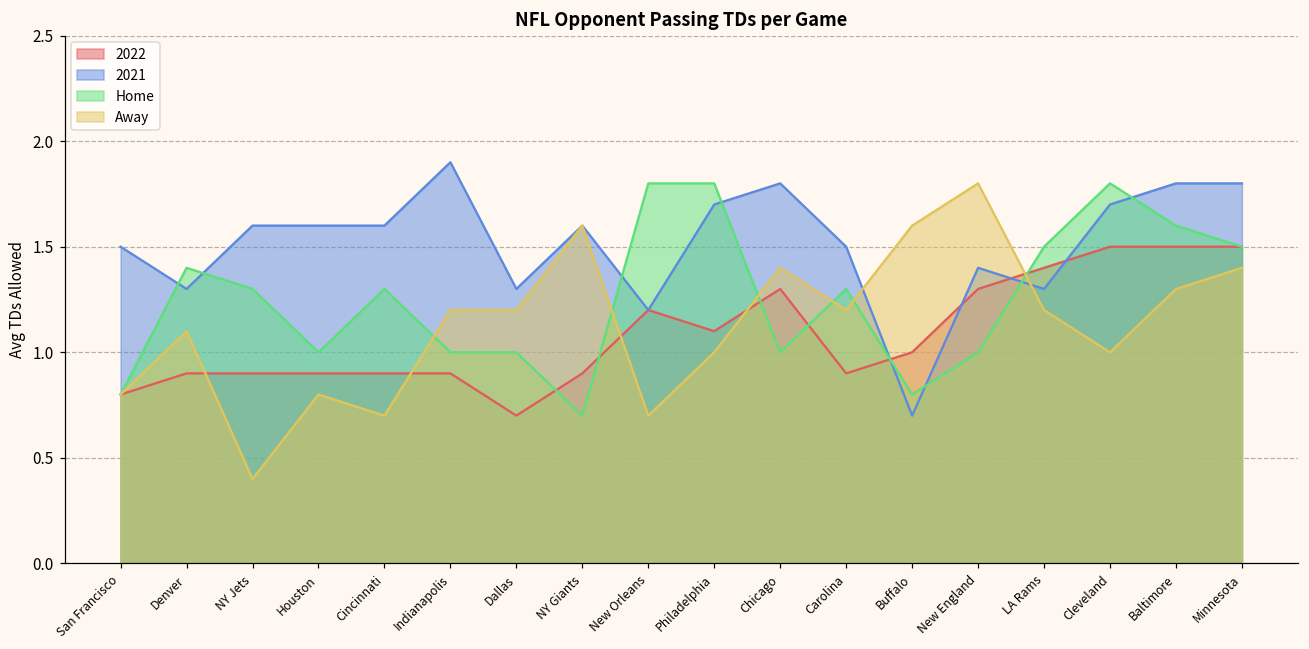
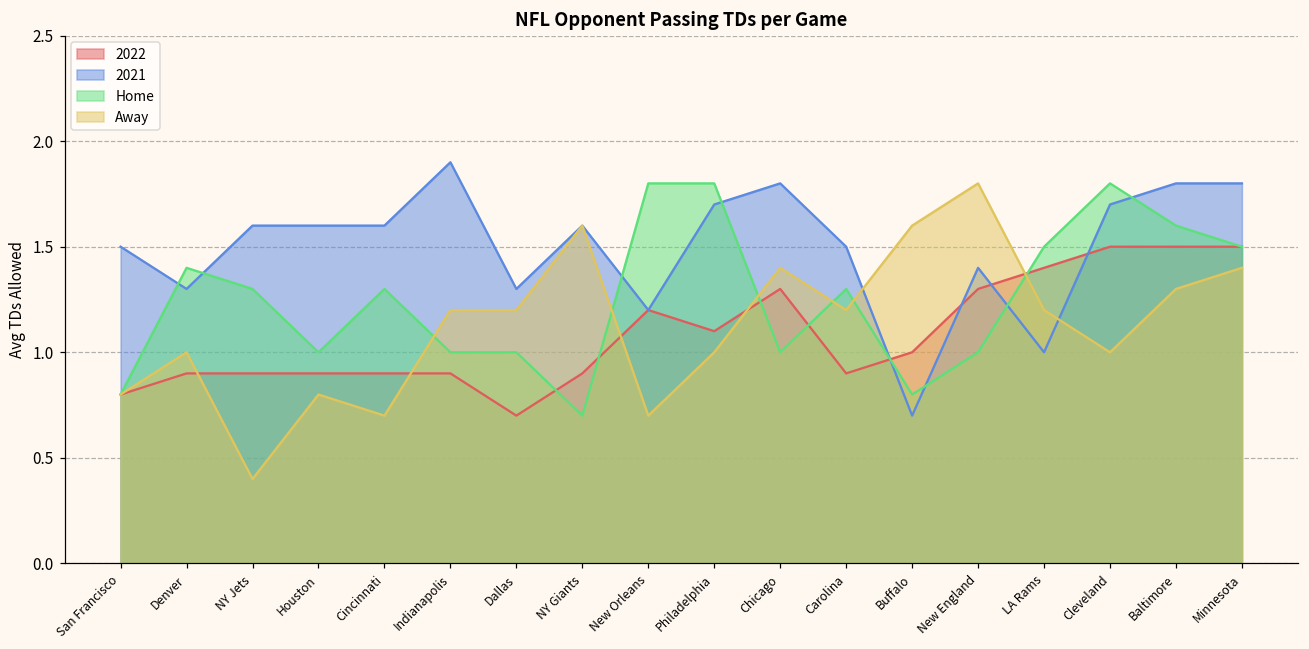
Away, Denver: 1.1 -> 1.0
2021, LA Rams: 1.3 -> 1.0
